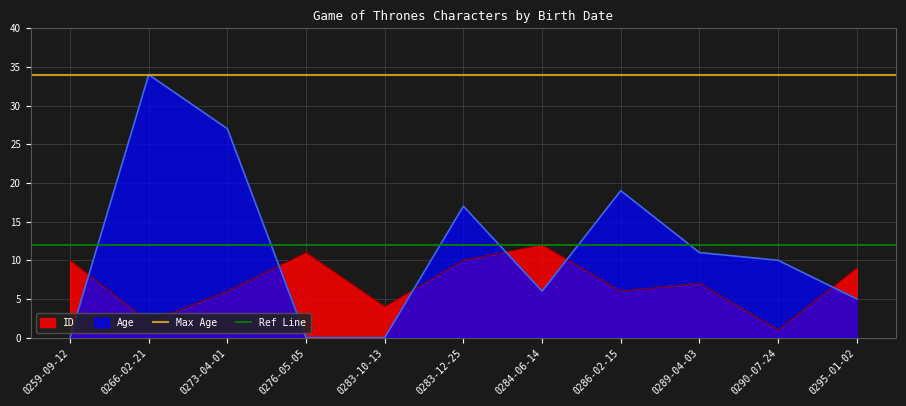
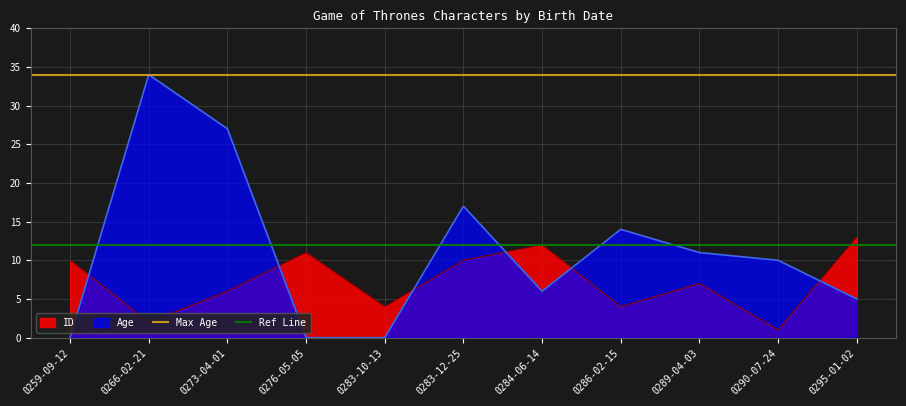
ID, 0286-02-15: 6 -> 4
Age, 0286-02-15: 19 -> 14
ID, 0295-01-02: 9 -> 13
